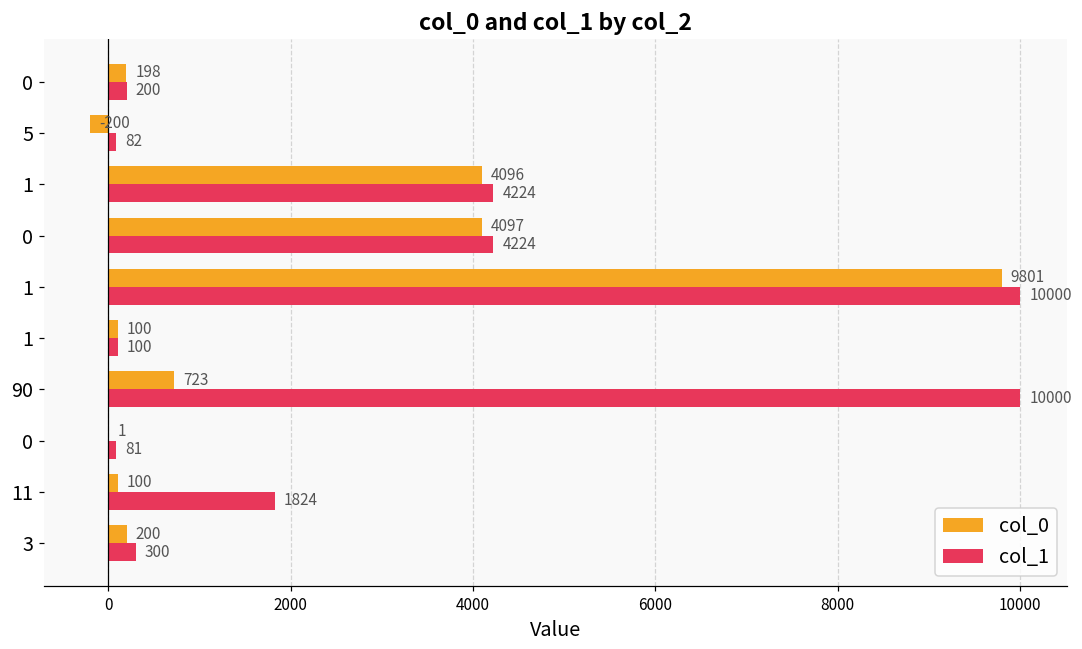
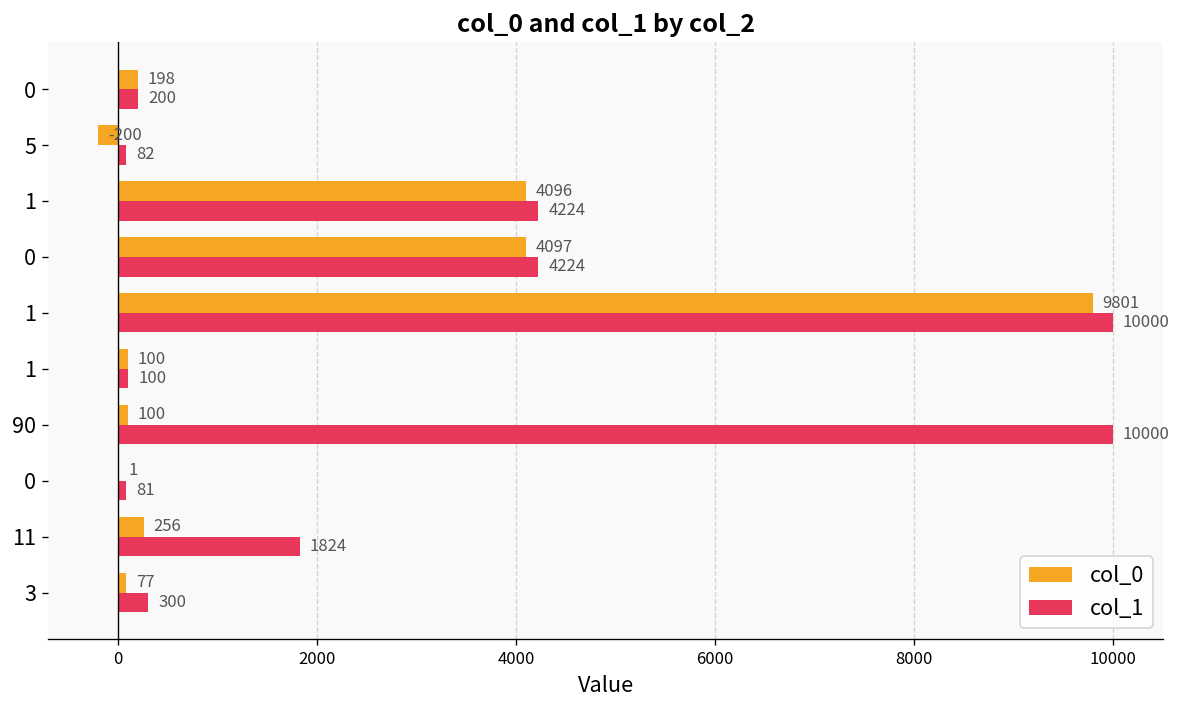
col_0, 90: 723 -> 100
col_0, 11: 100 -> 256
col_0, 3: 200 -> 77
